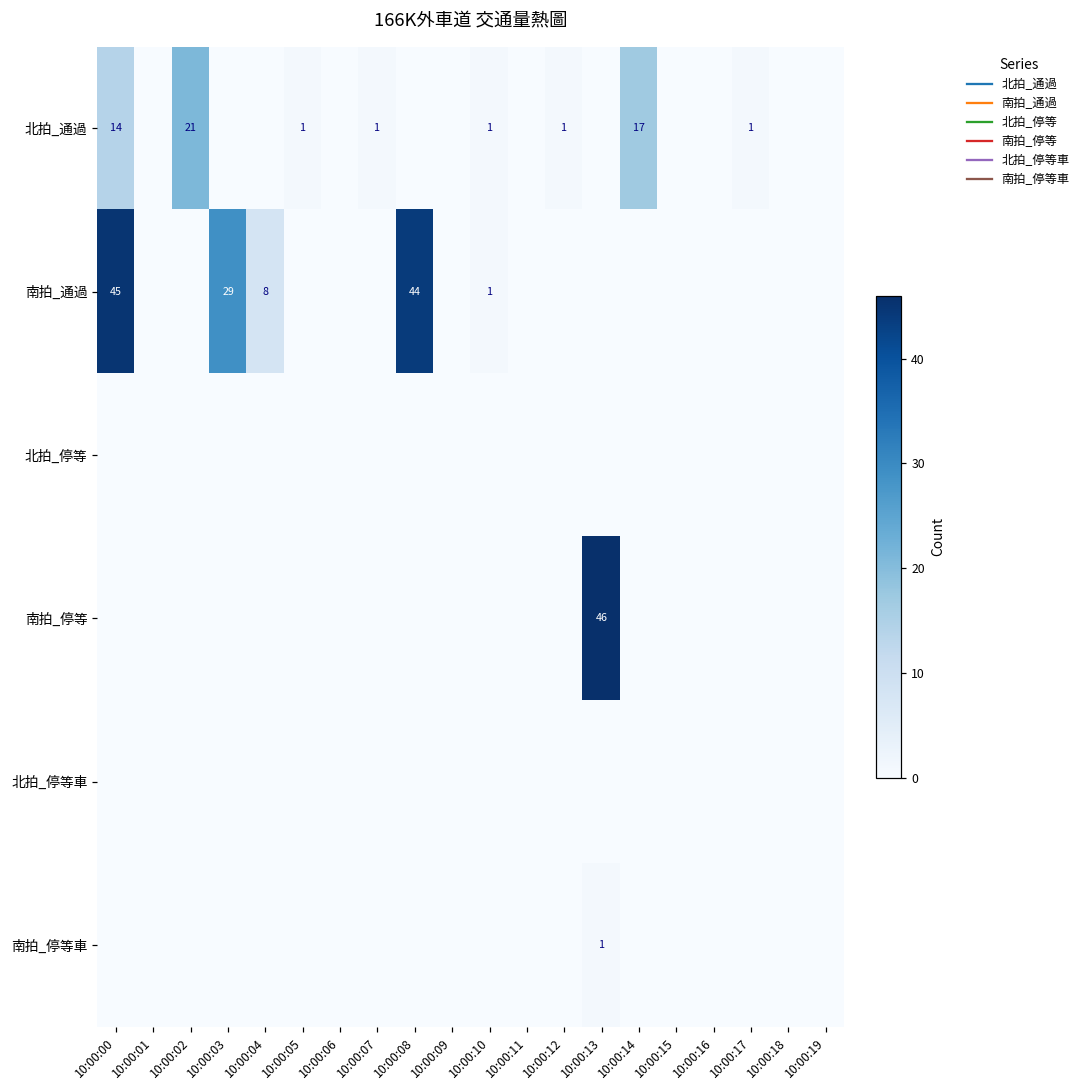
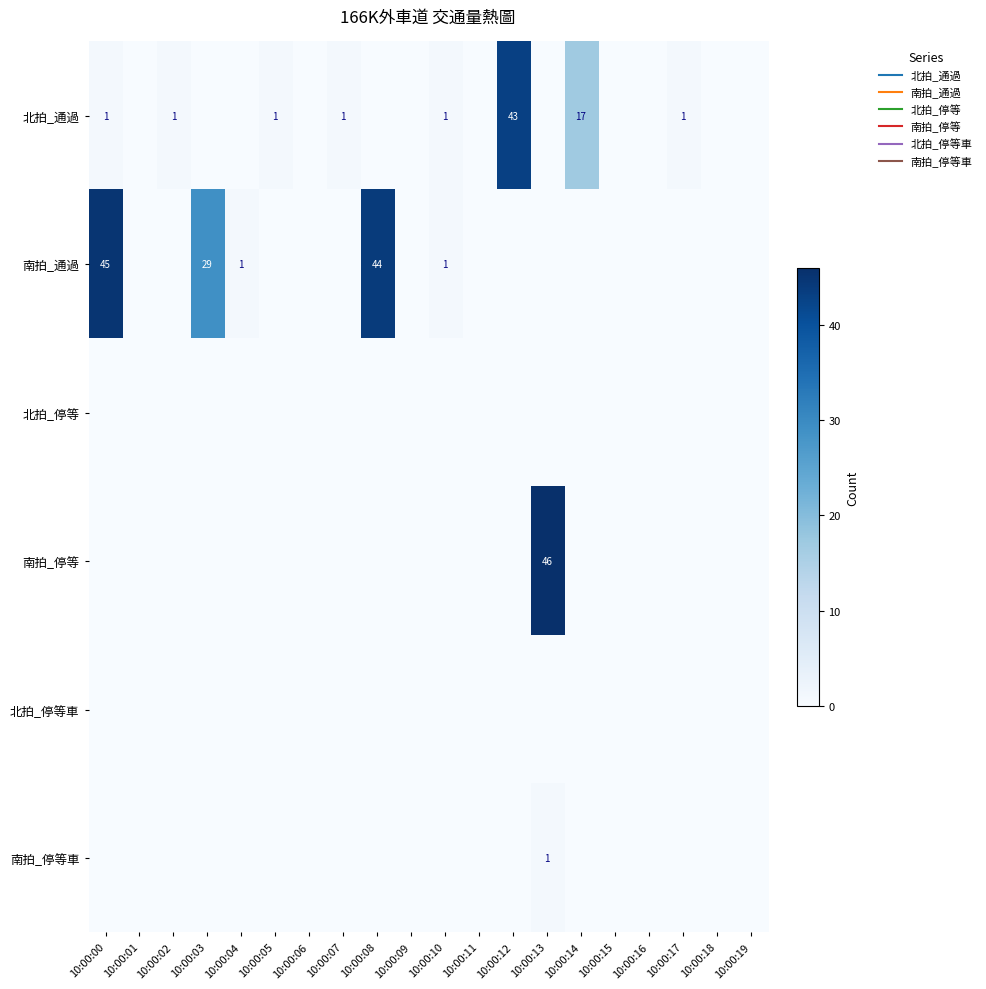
北拍_通過, 10:00:00: 14 -> 1
北拍_通過, 10:00:02: 21 -> 1
北拍_通過, 10:00:12: 1 -> 43
南拍_通過, 10:00:04: 8 -> 1
